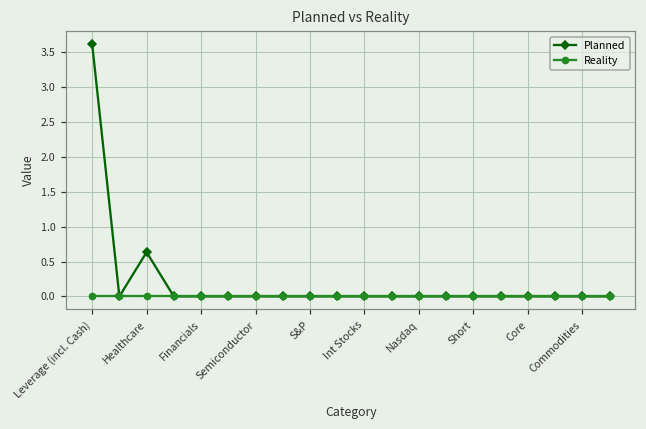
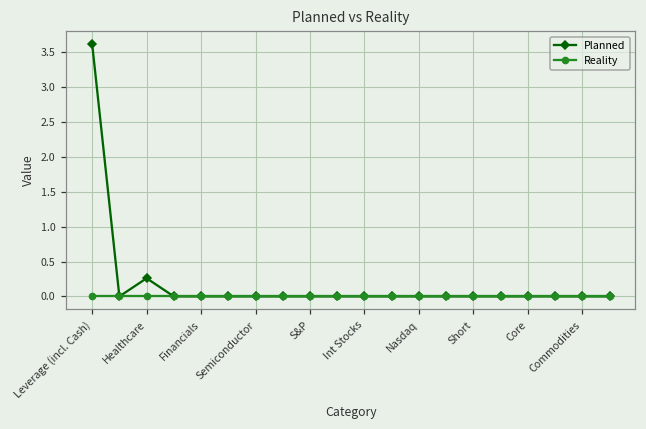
Planned, Healthcare: 0.6 -> 0.3
